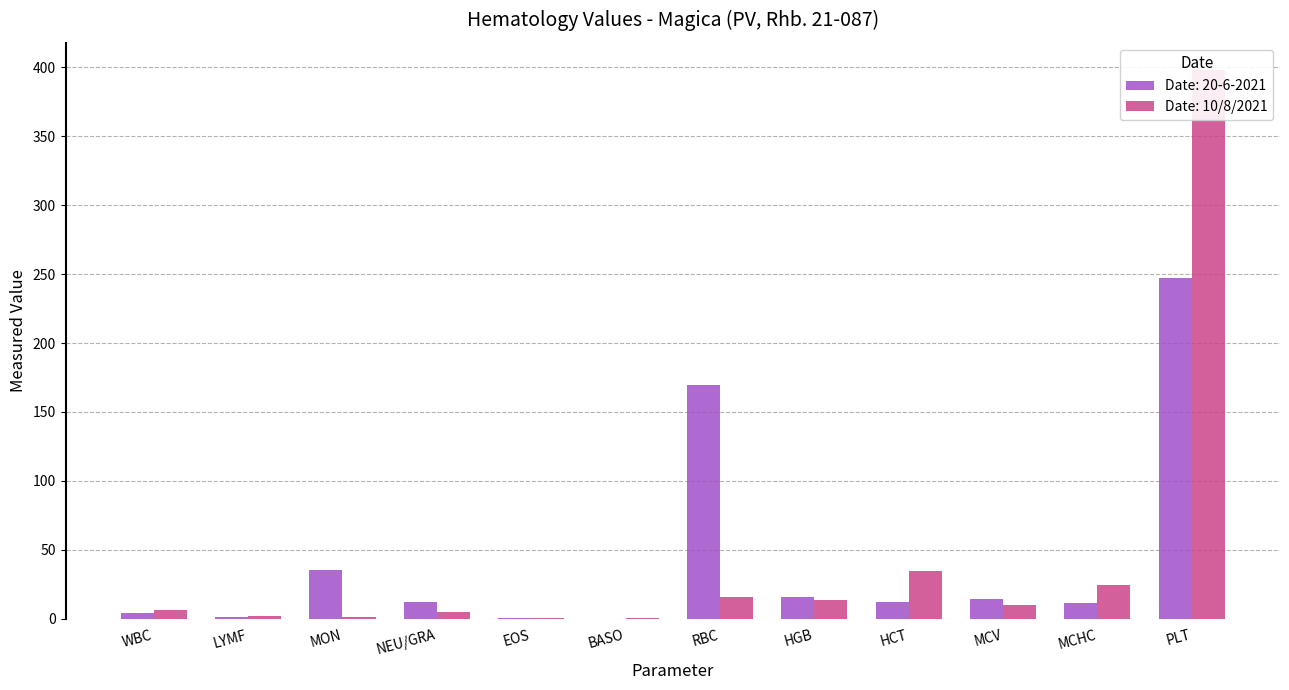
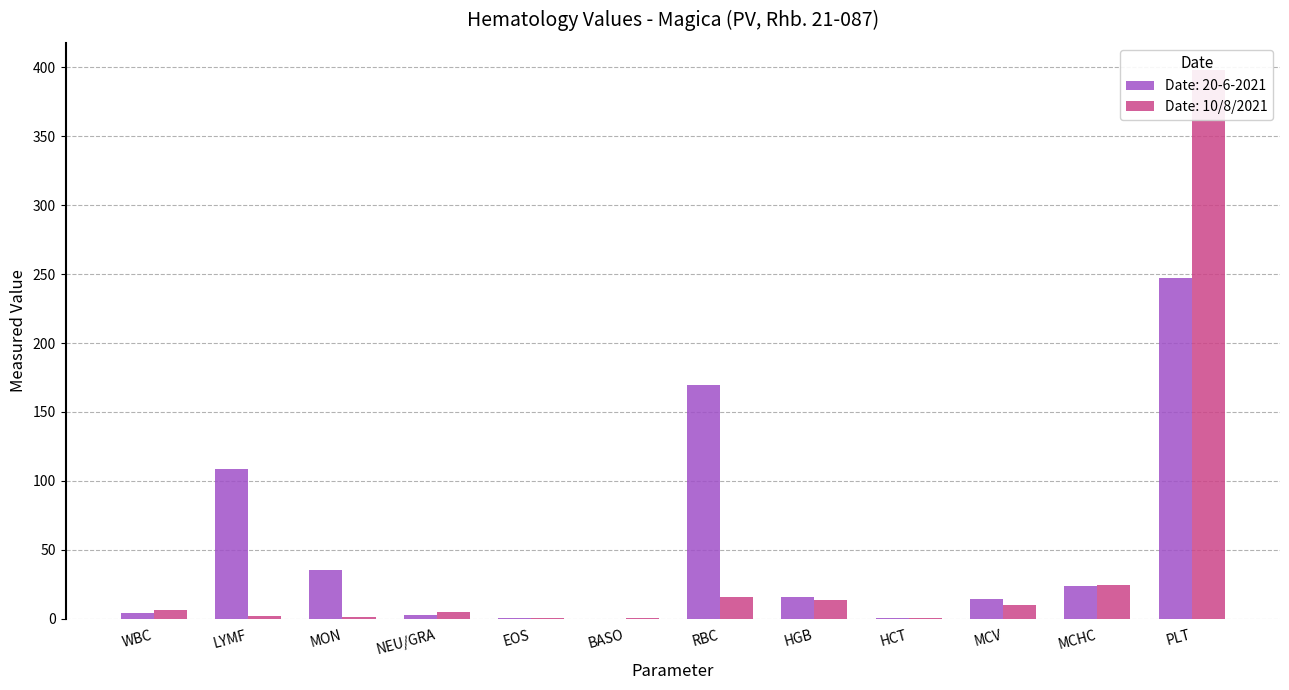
Date: 20-6-2021, LYMF: 1 -> 109
Date: 20-6-2021, NEU/GRA: 12 -> 3
Date: 20-6-2021, HCT: 12 -> 1
Date: 10/8/2021, HCT: 35 -> 1
Date: 20-6-2021, MCHC: 11 -> 24
